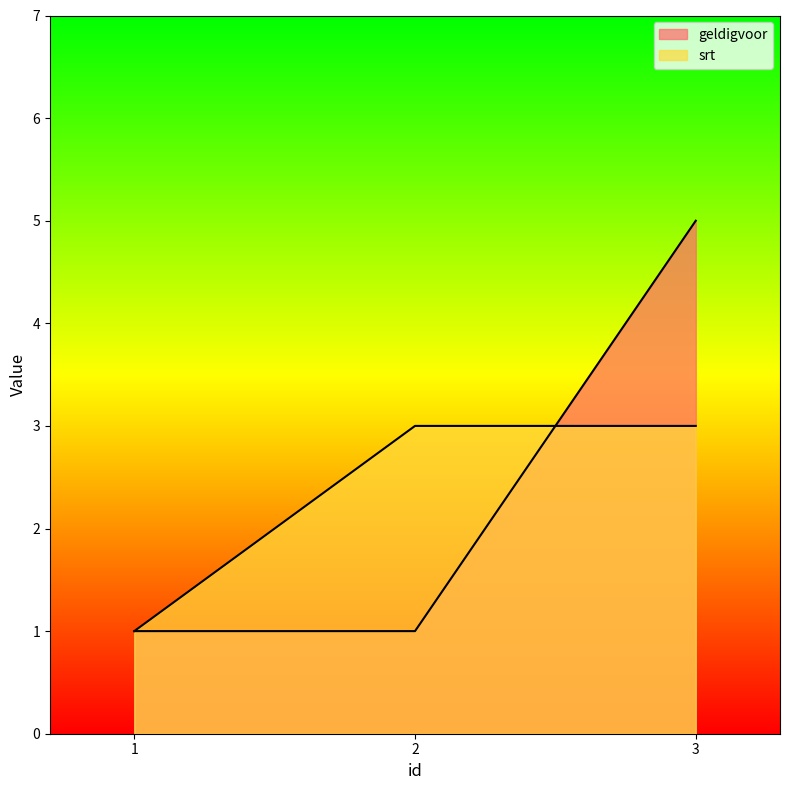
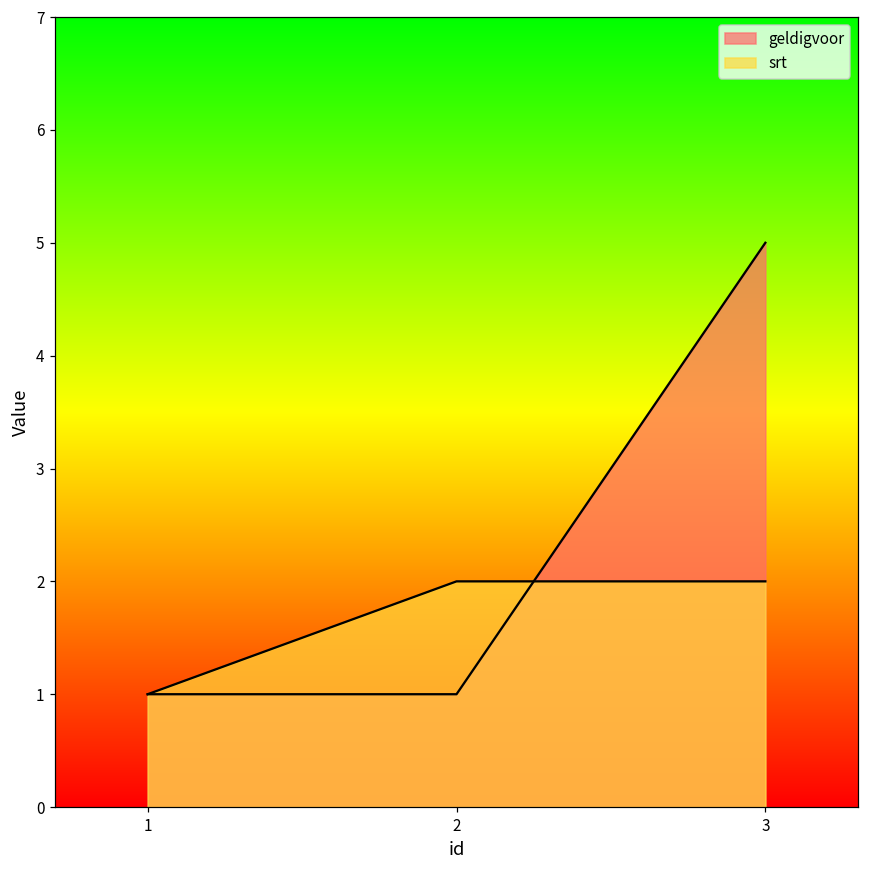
srt, 2: 3 -> 2
srt, 3: 3 -> 2
